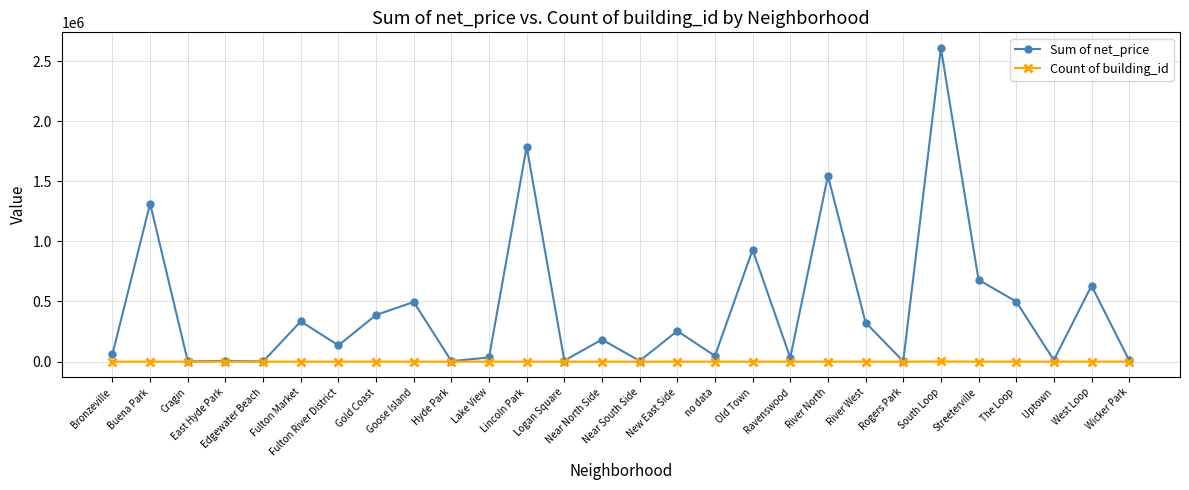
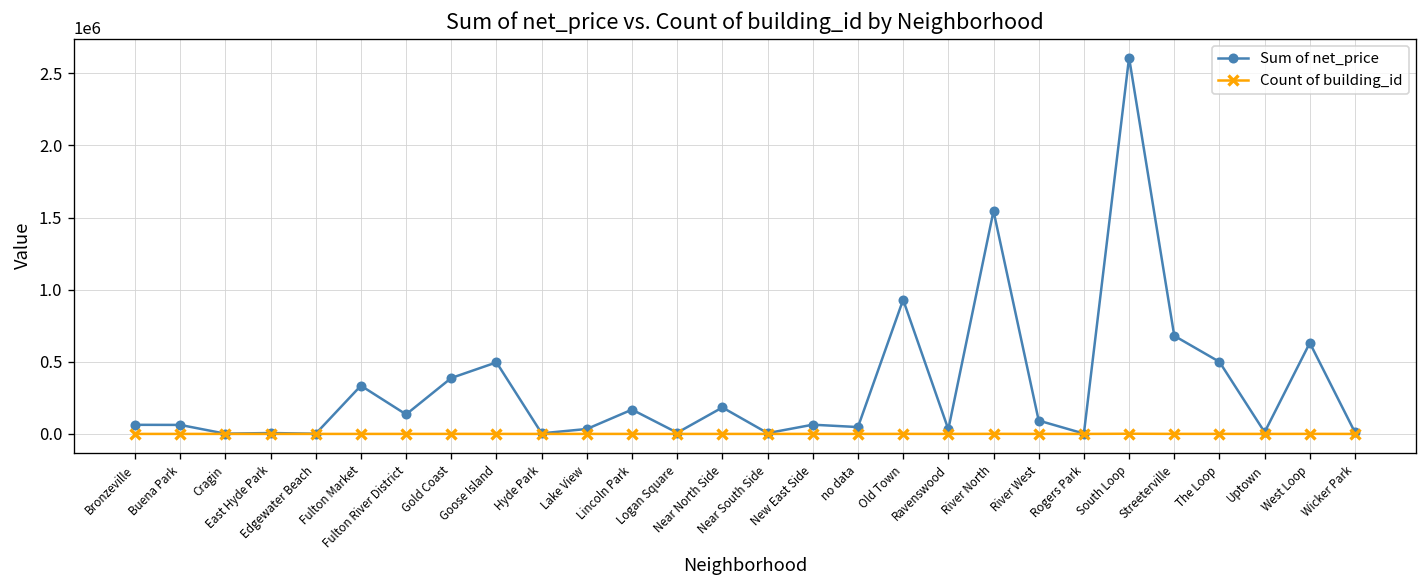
Sum of net_price, Buena Park: 1310000 -> 60000
Sum of net_price, Lincoln Park: 1790000 -> 170000
Sum of net_price, New East Side: 250000 -> 60000
Sum of net_price, River West: 320000 -> 90000
